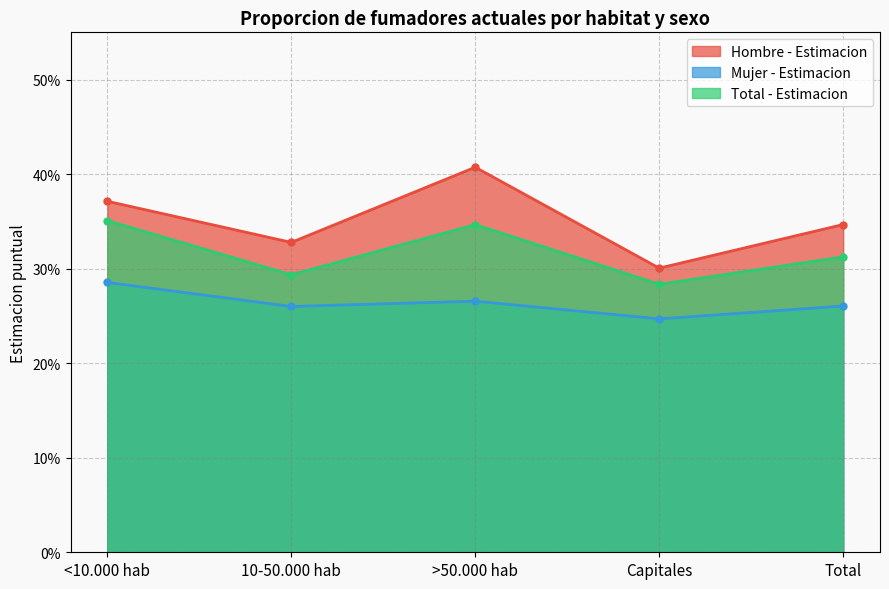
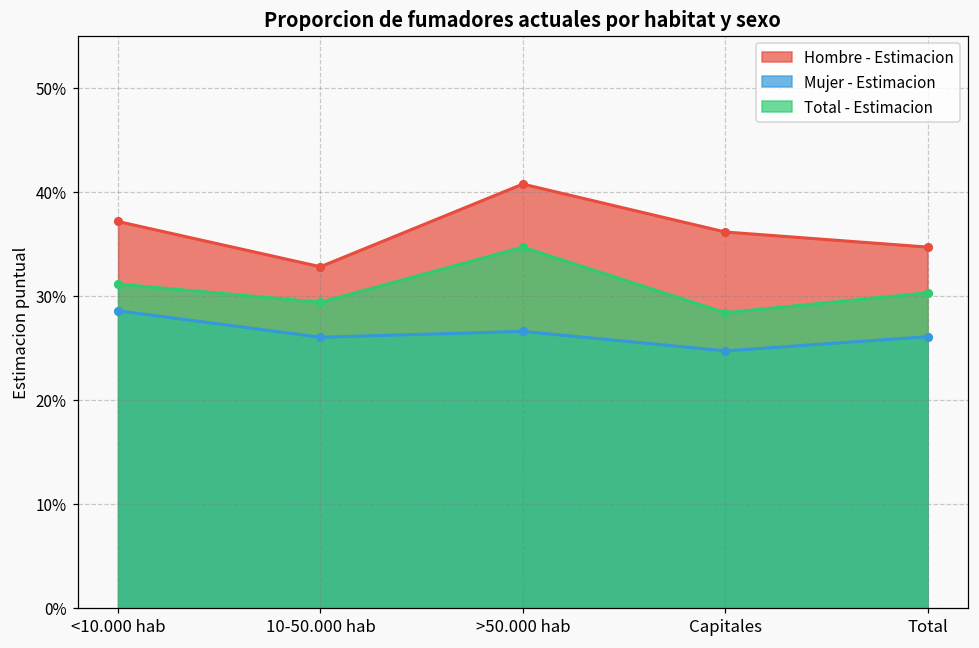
Total - Estimacion, <10.000 hab: 35% -> 31%
Hombre - Estimacion, Capitales: 30% -> 36%
Total - Estimacion, Total: 31% -> 30%
